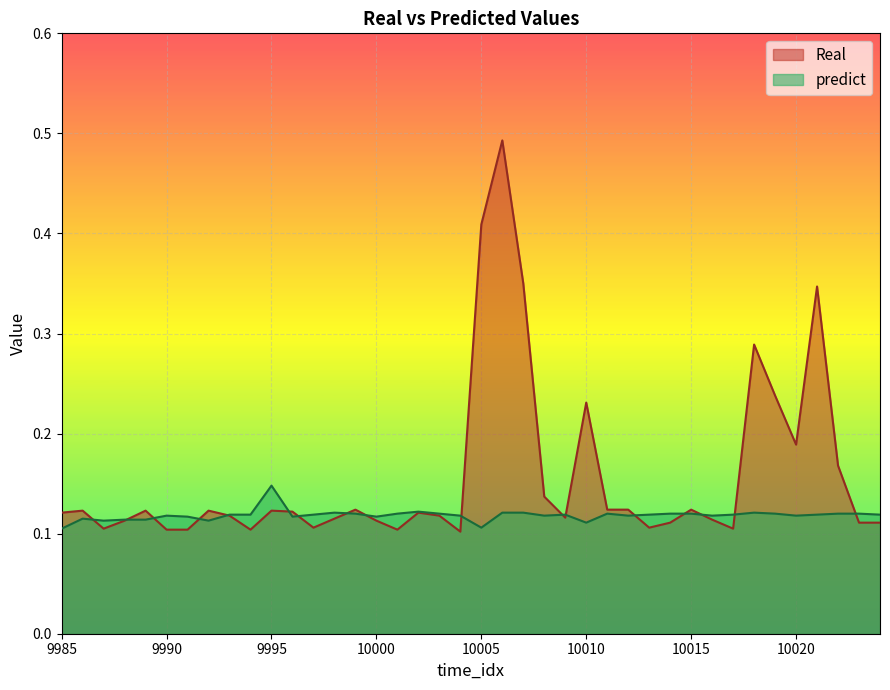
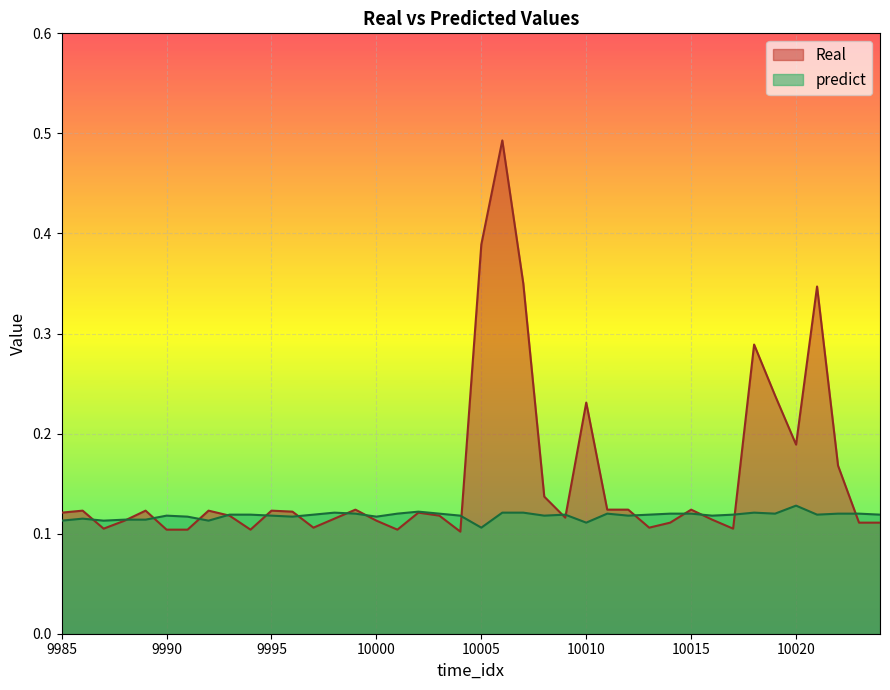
predict, 9985: 0.105 -> 0.113
predict, 9995: 0.148 -> 0.118
Real, 10005: 0.409 -> 0.389
predict, 10020: 0.118 -> 0.128
